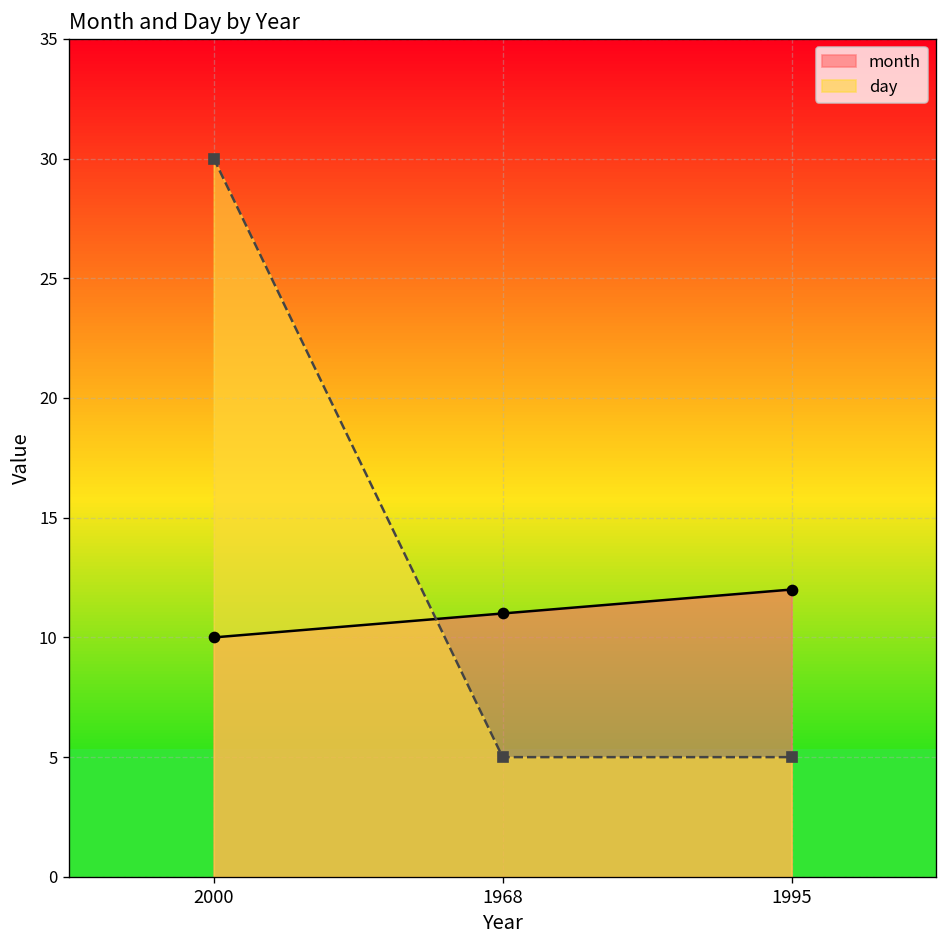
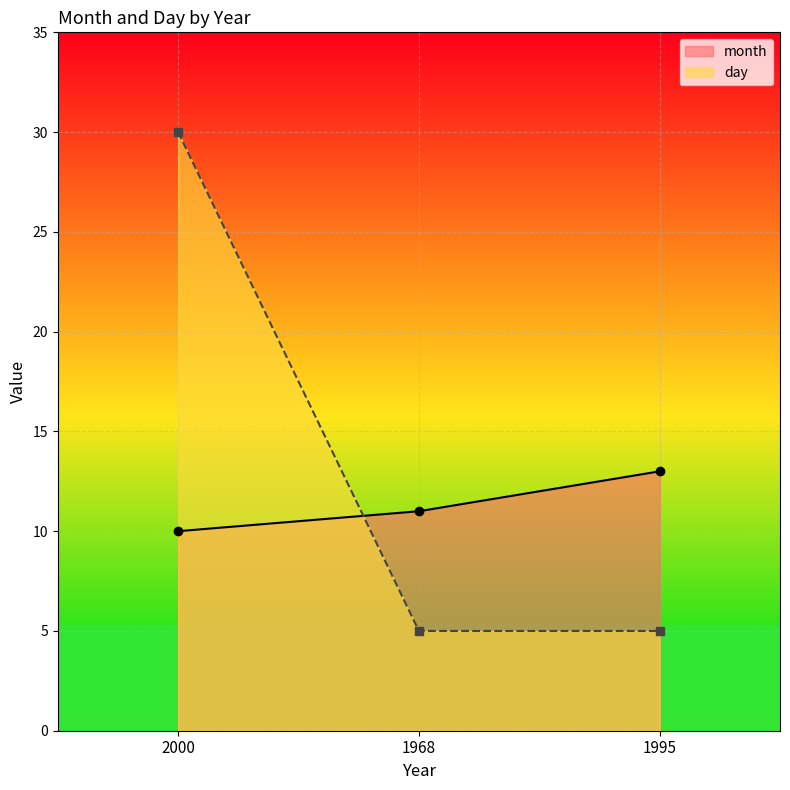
month, 1995: 12 -> 13
